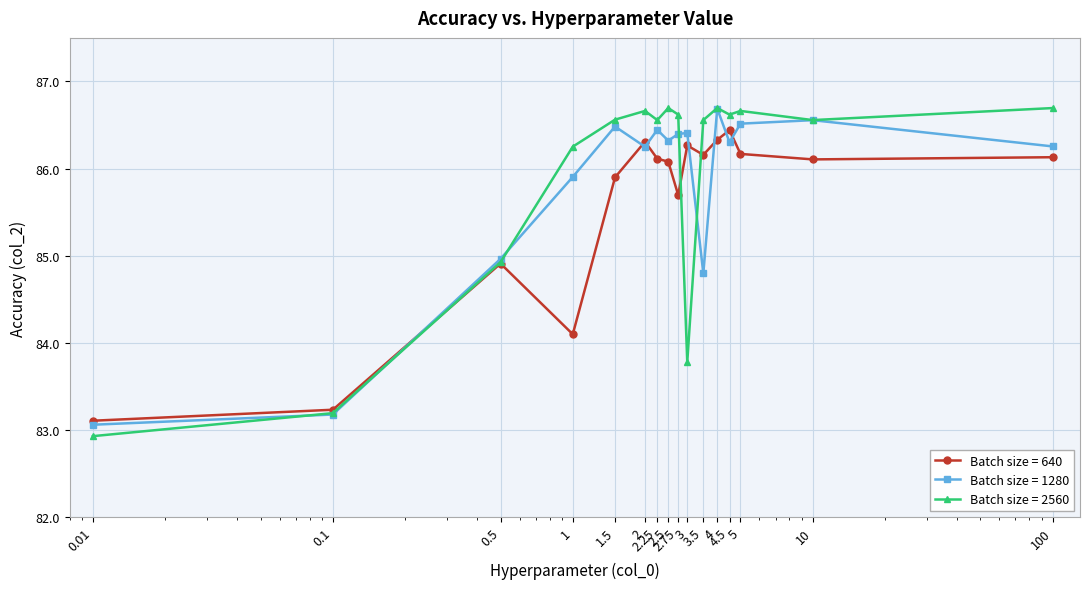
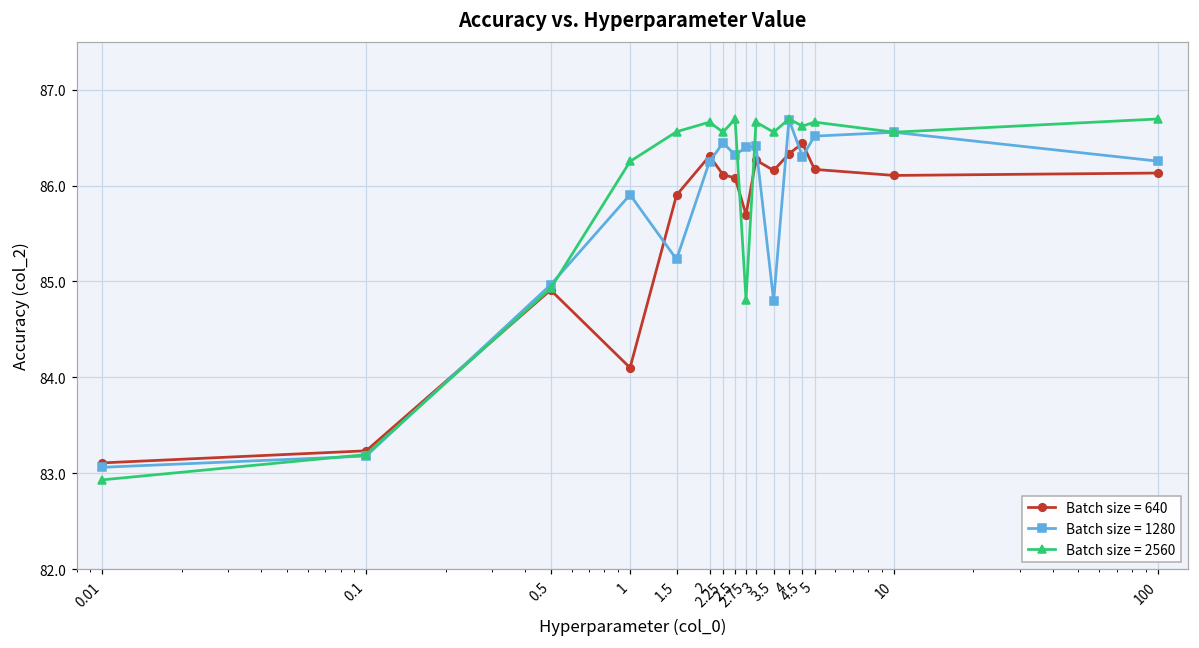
Batch size = 1280, 1.5: 86.5 -> 85.2
Batch size = 2560, 2.75: 86.6 -> 84.8
Batch size = 2560, 3: 83.8 -> 86.7
